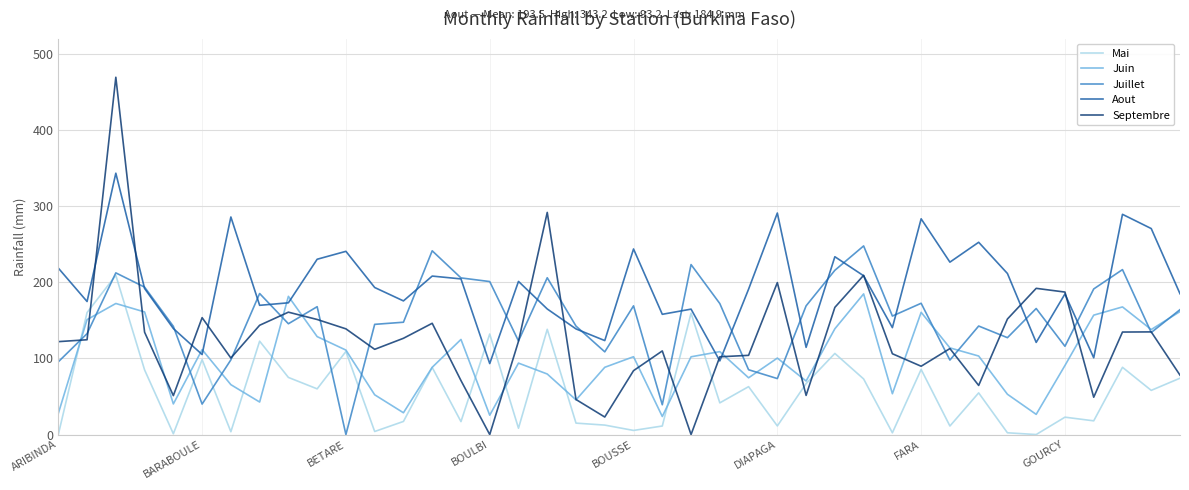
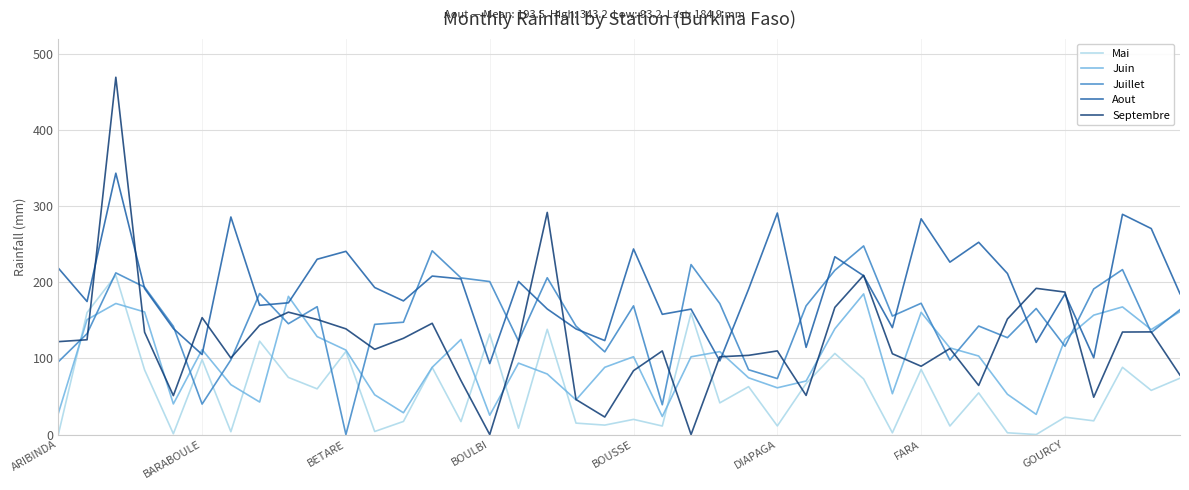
Mai, BOUSSE: 10 -> 20
Juin, DIAPAGA: 100 -> 60
Septembre, DIAPAGA: 200 -> 110
Juin, GOURCY: 90 -> 130
